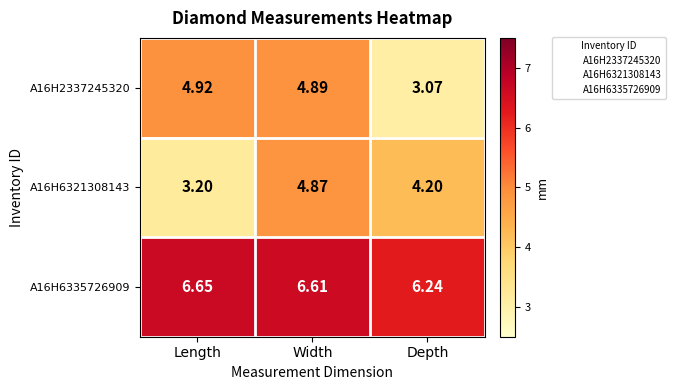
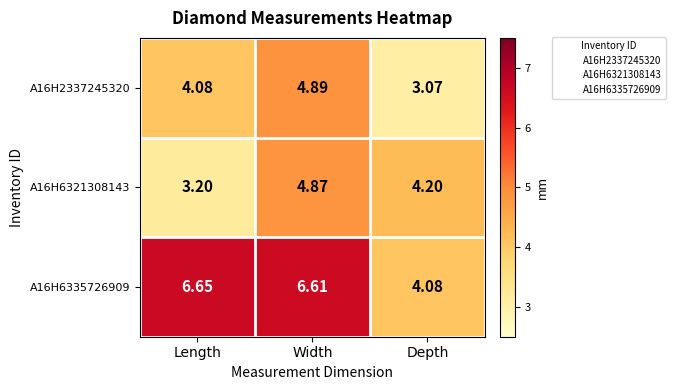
A16H2337245320, Length: 4.92 -> 4.08
A16H6335726909, Depth: 6.24 -> 4.08
